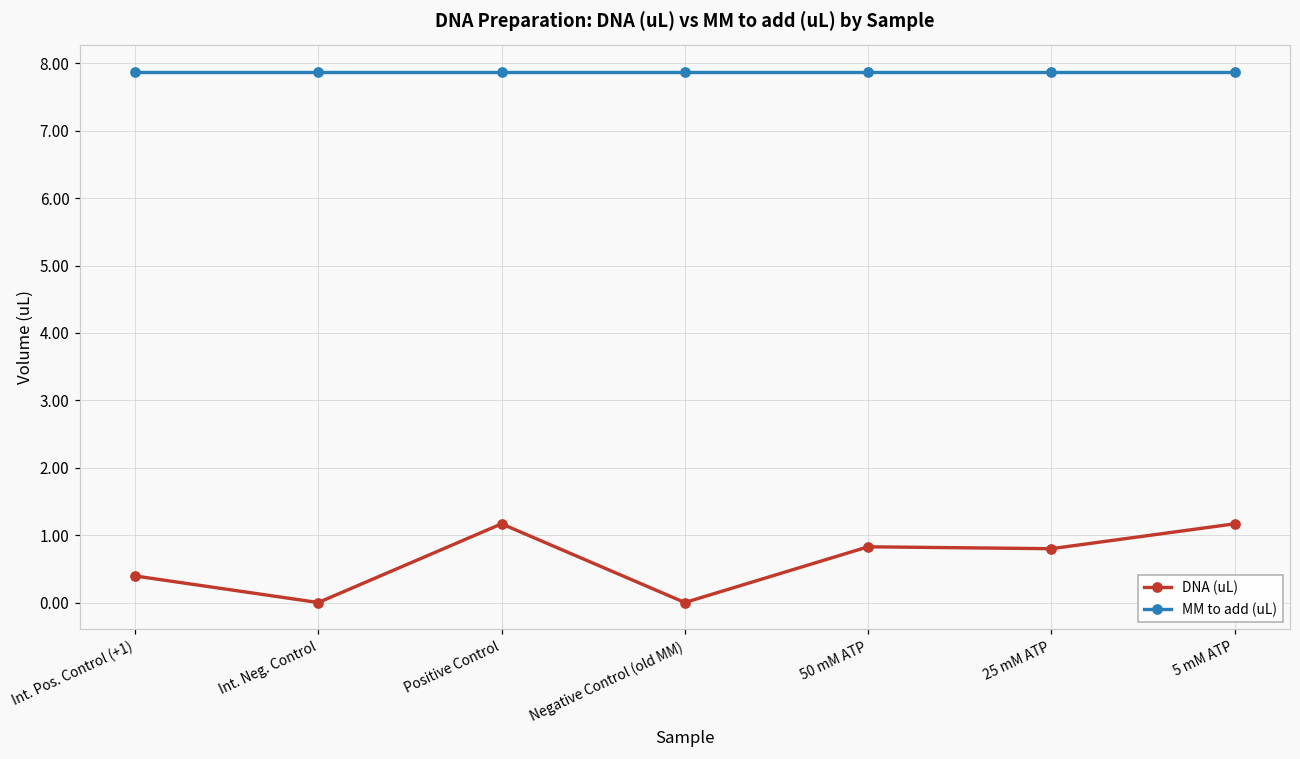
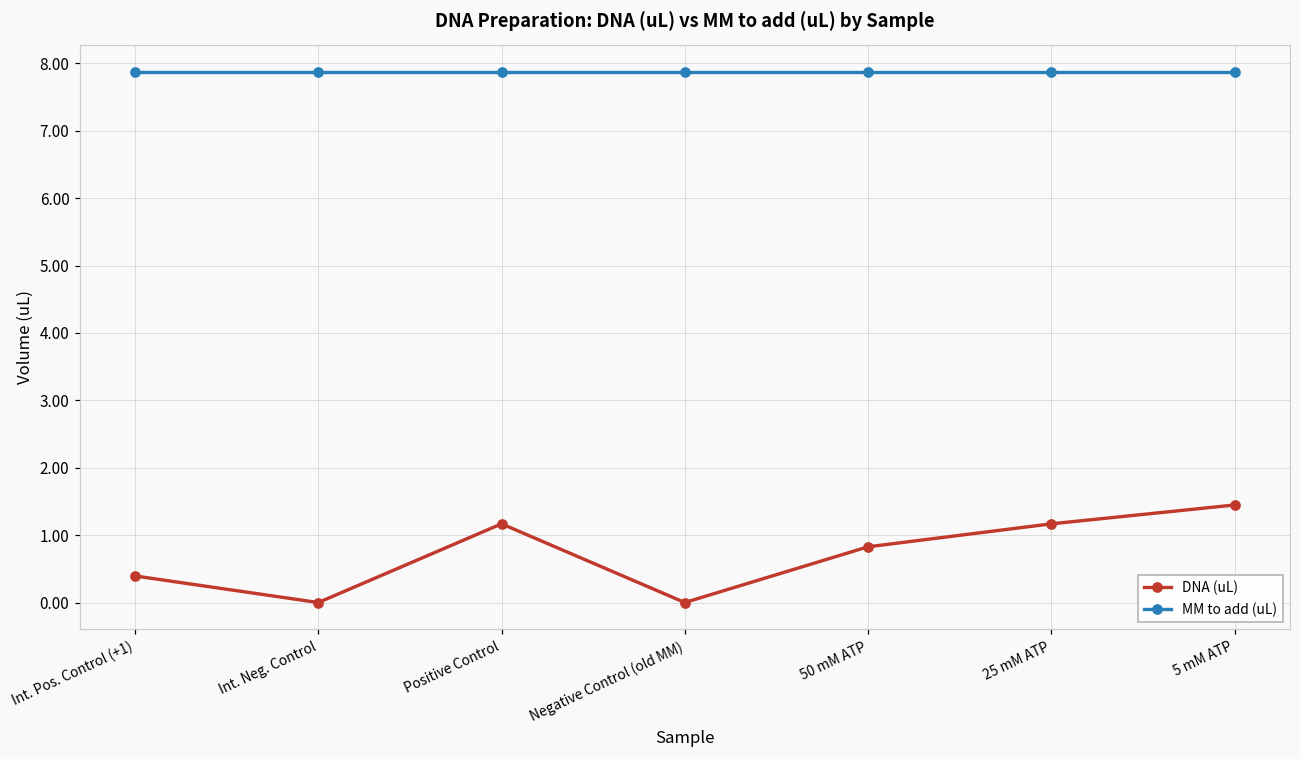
DNA (uL), 25 mM ATP: 0.8 -> 1.2
DNA (uL), 5 mM ATP: 1.2 -> 1.4
